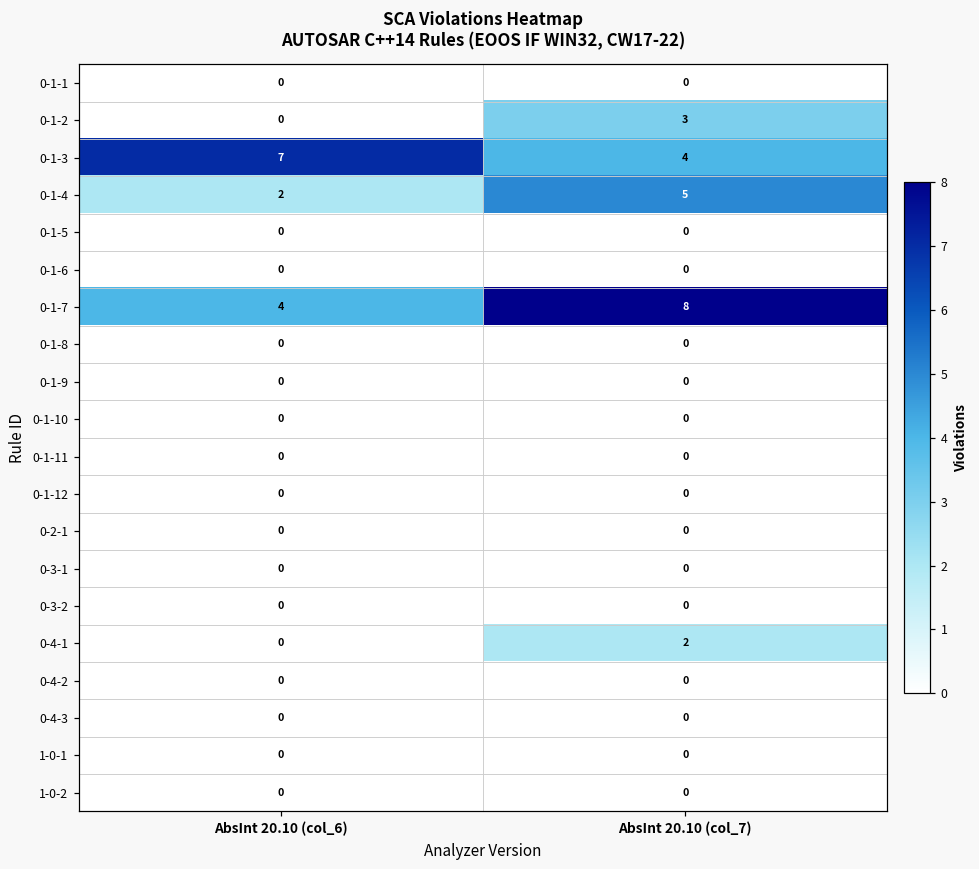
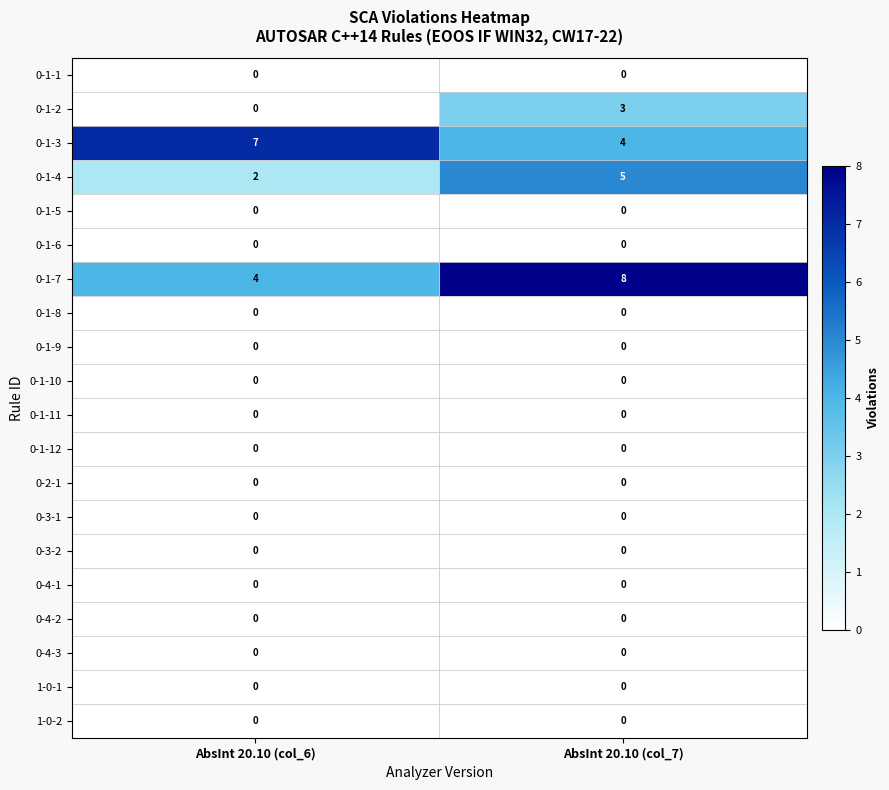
0-4-1, AbsInt 20.10 (col_7): 2 -> 0
